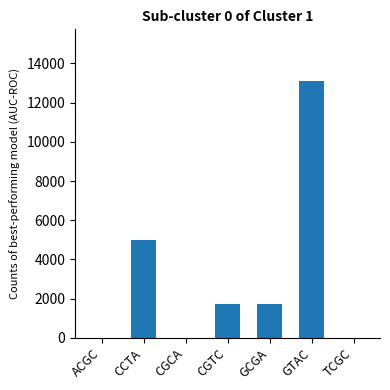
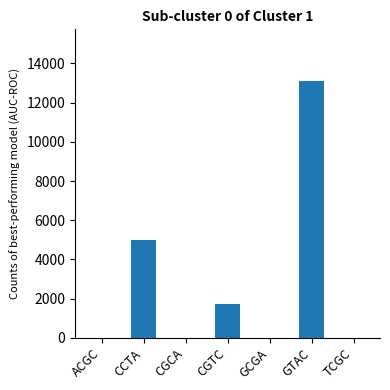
GCGA: 1700 -> 0
